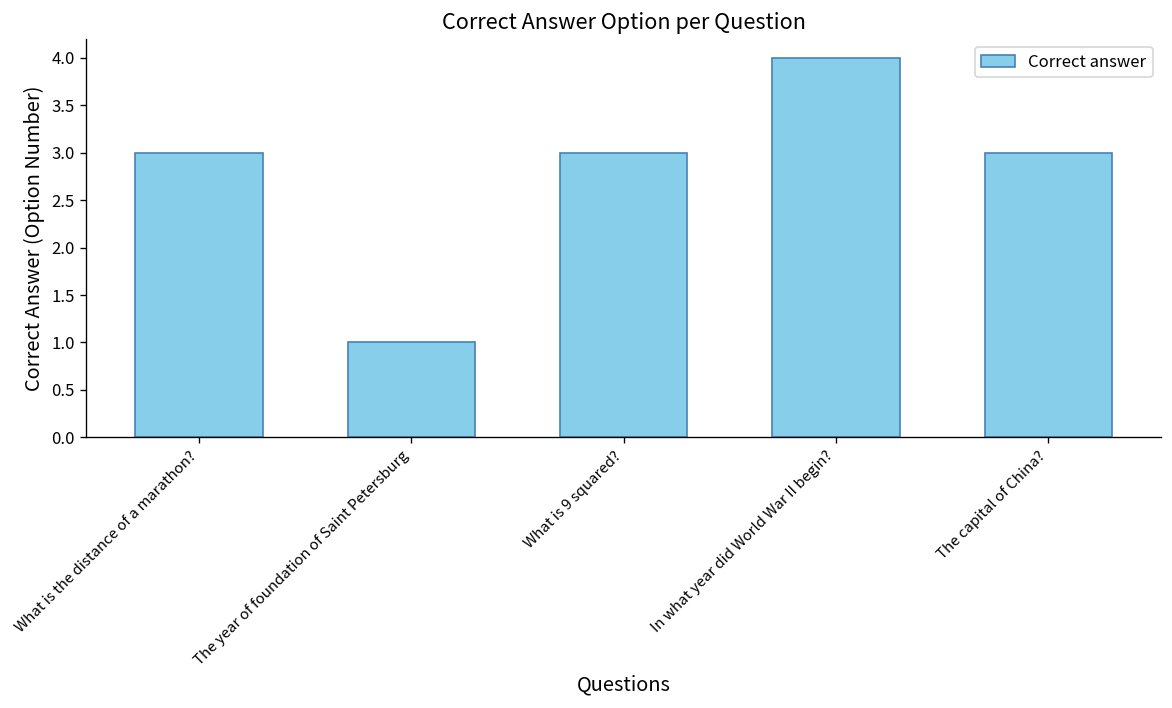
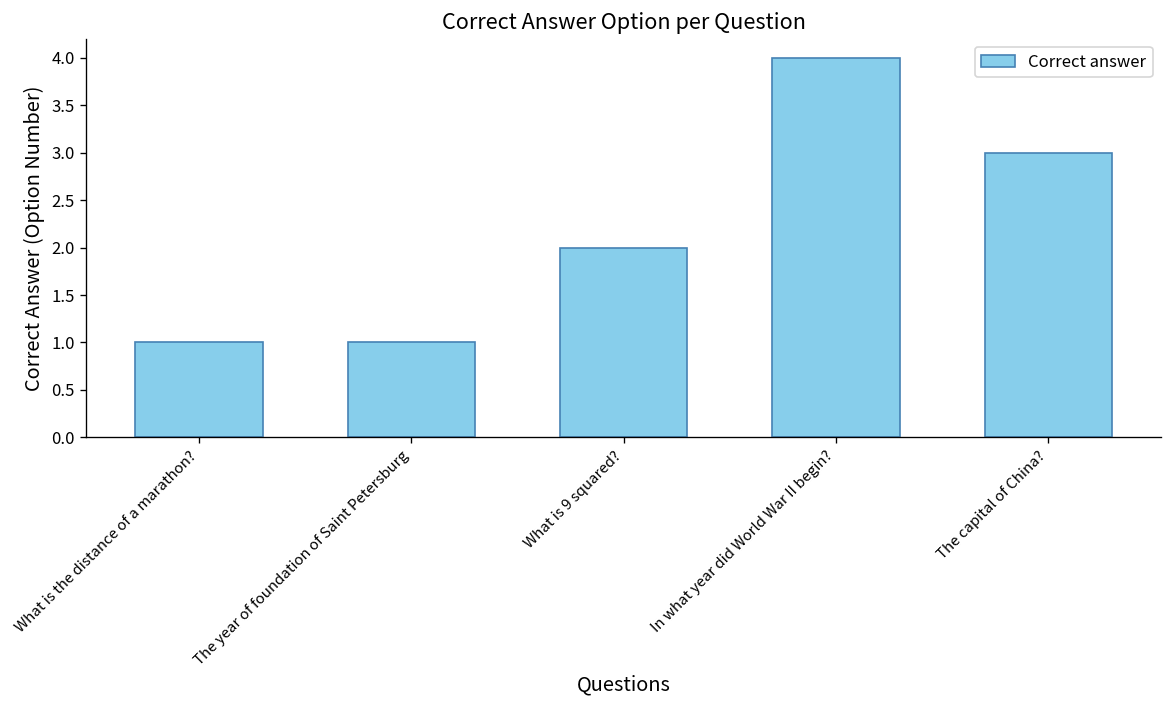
What is the distance of a marathon?: 3 -> 1
What is 9 squared?: 3 -> 2
